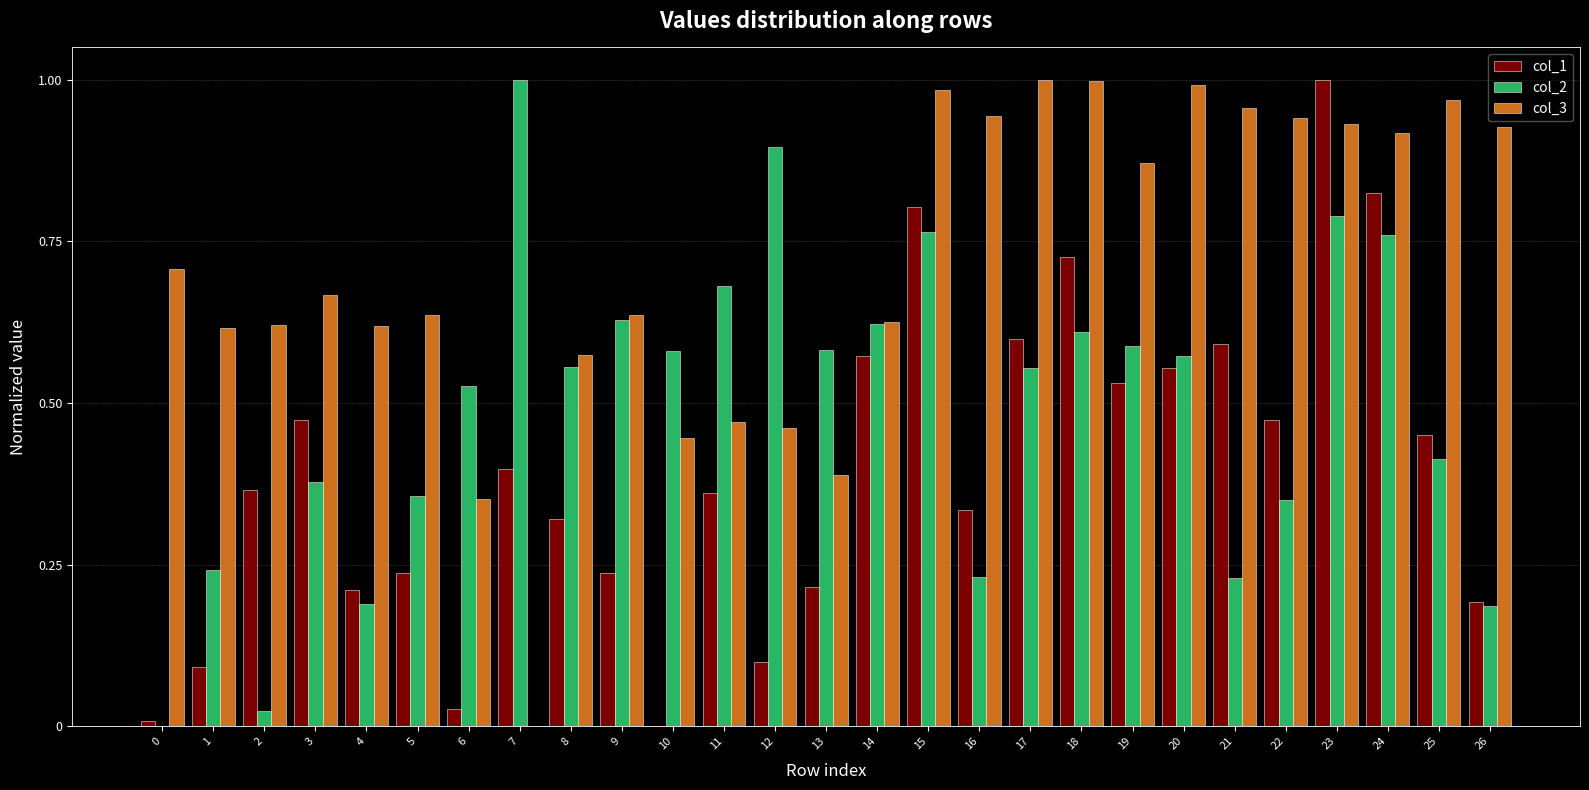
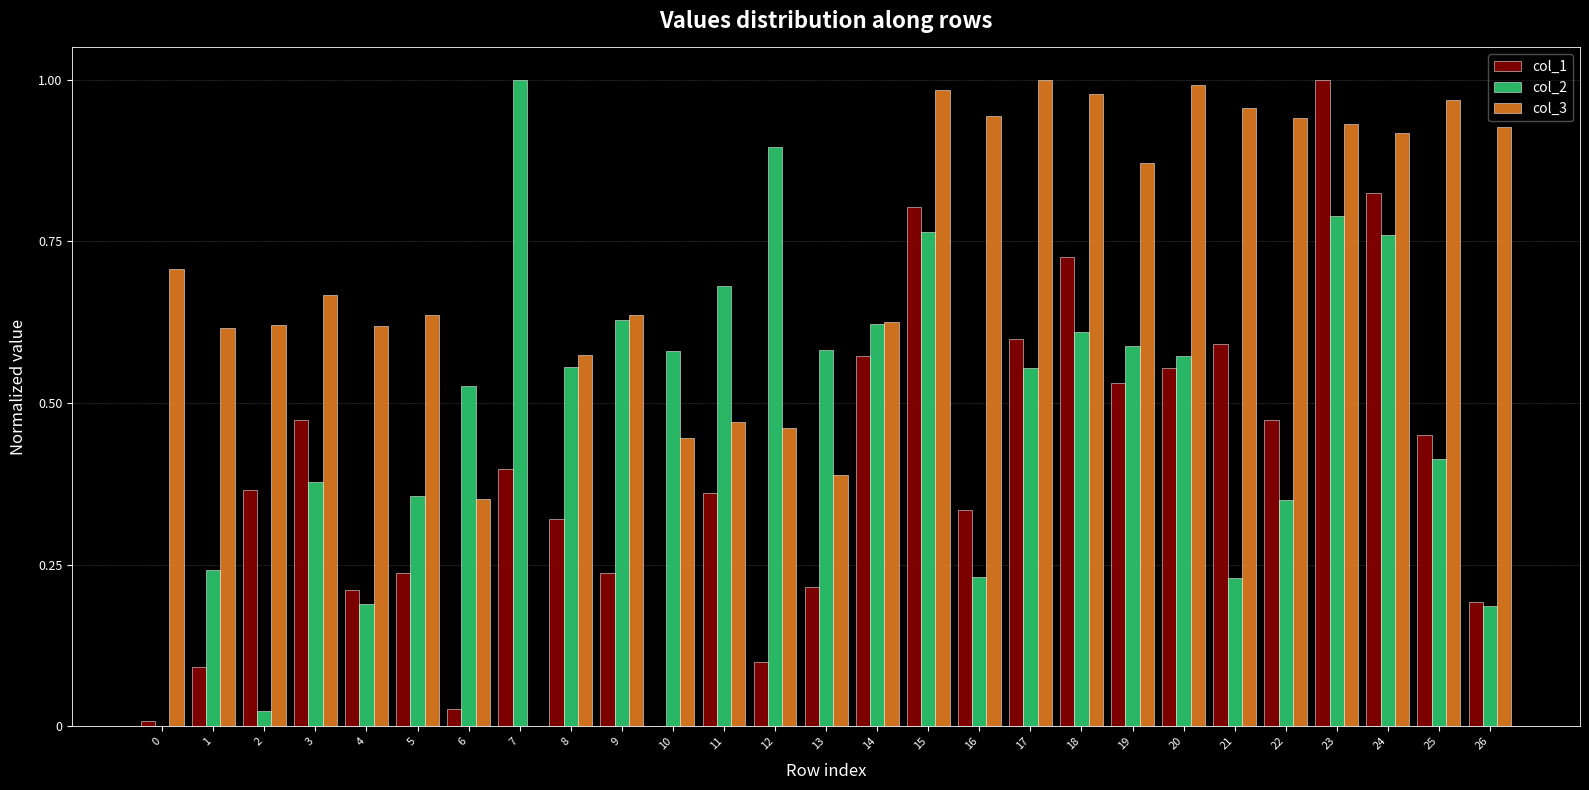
col_3, 18: 1.00 -> 0.98
